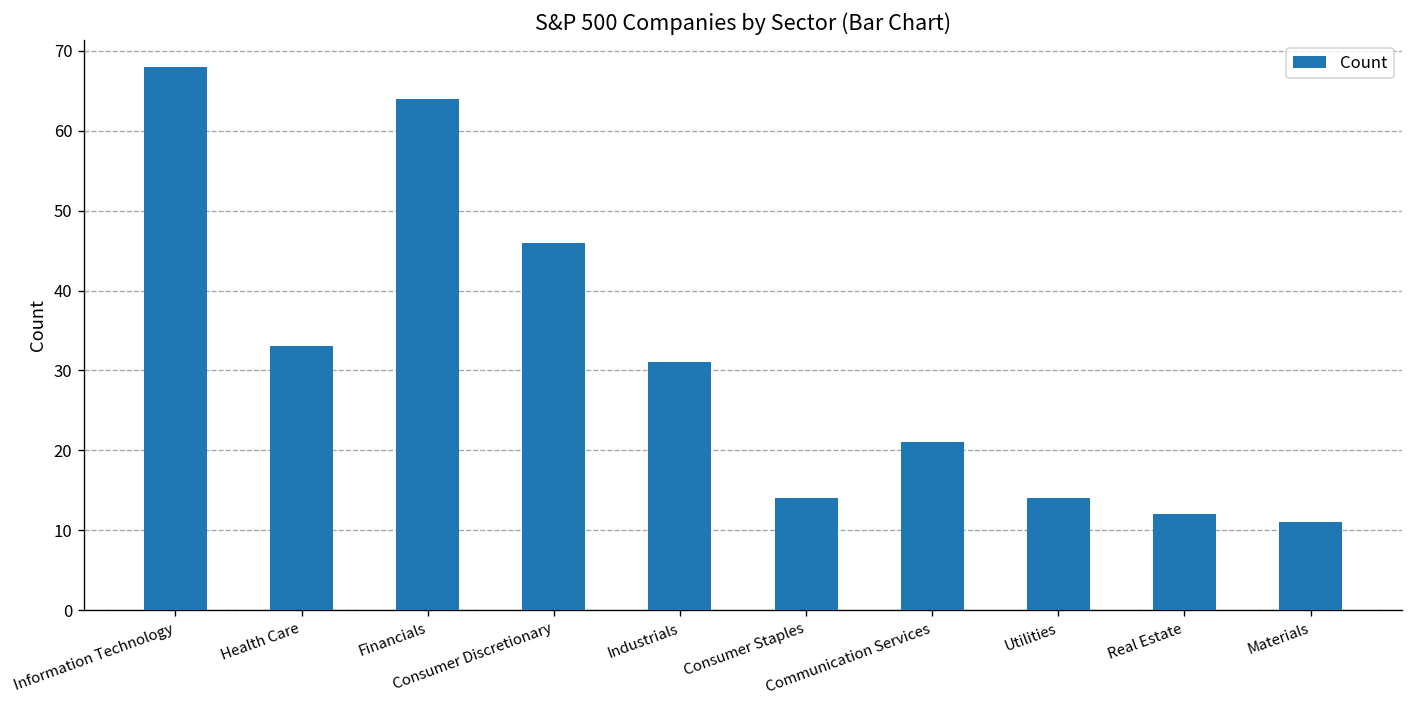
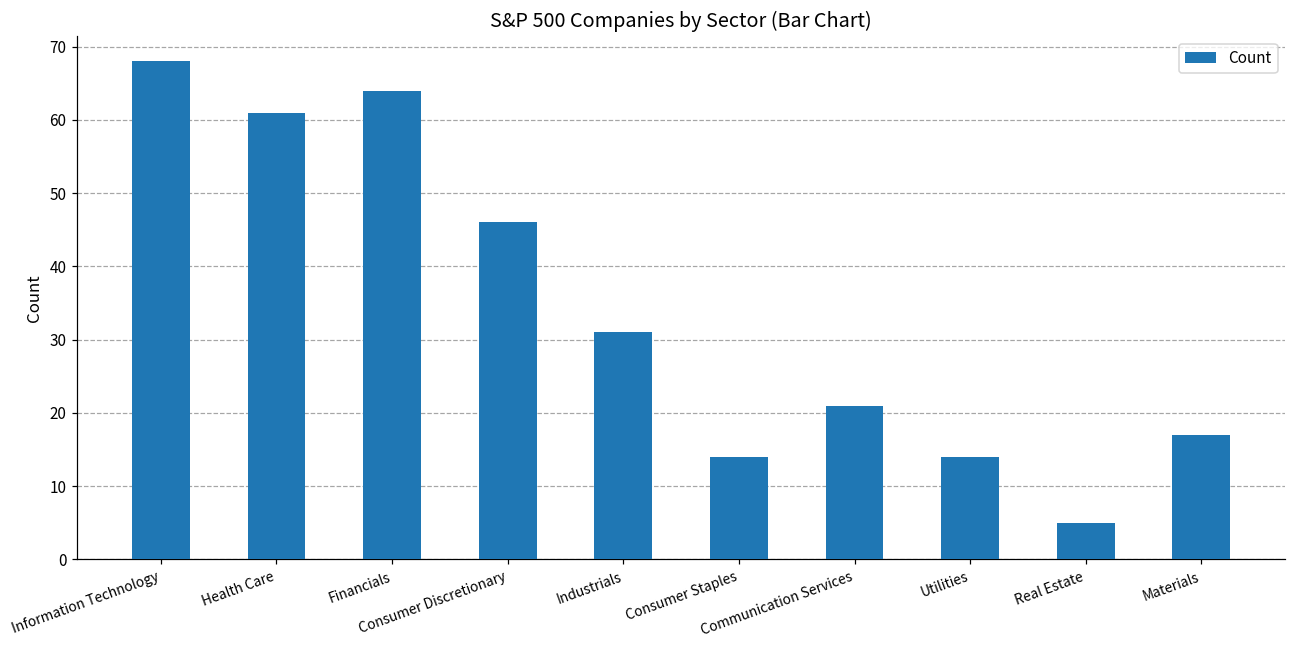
Health Care: 33 -> 61
Real Estate: 12 -> 5
Materials: 11 -> 17
